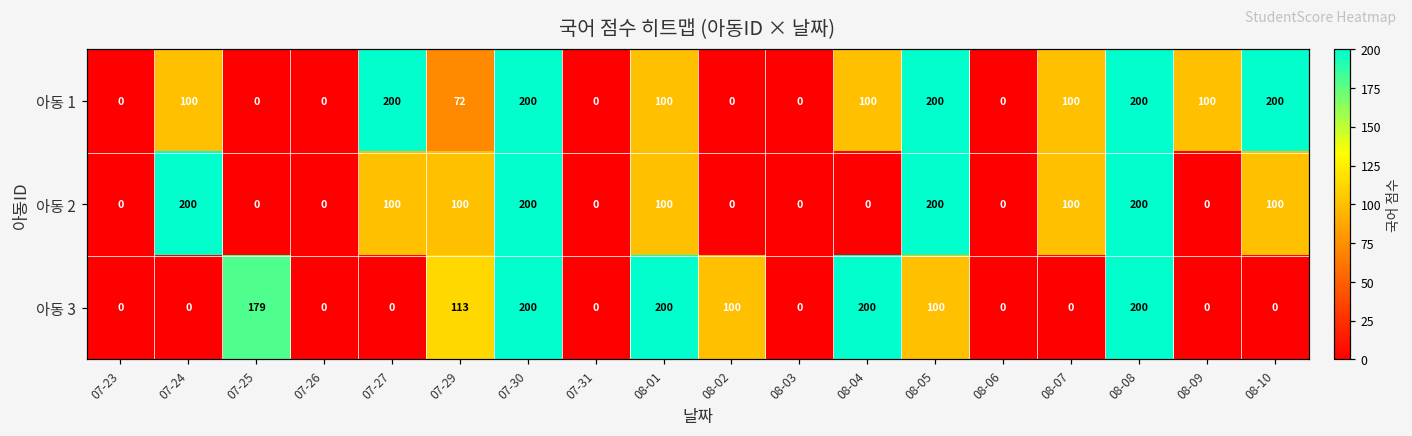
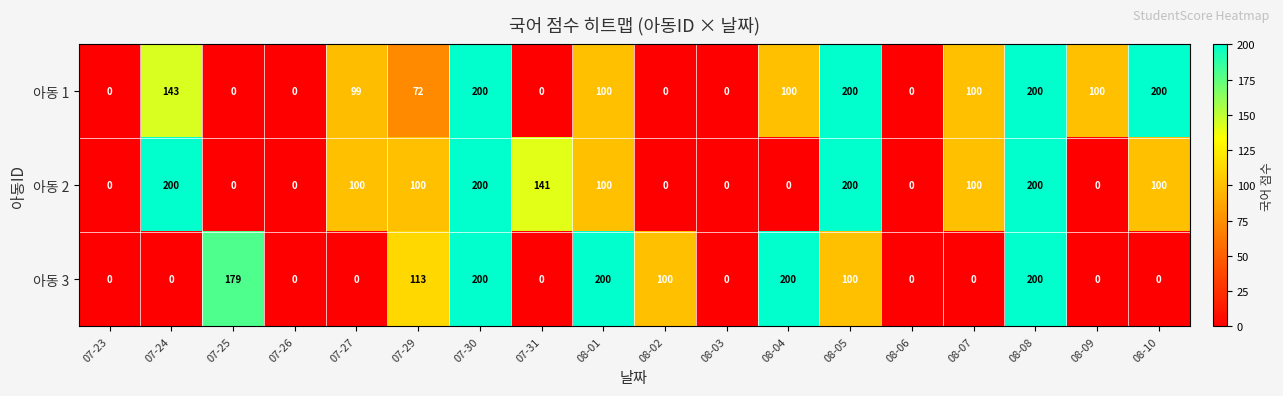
아동 1, 07-24: 100 -> 143
아동 1, 07-27: 200 -> 99
아동 2, 07-31: 0 -> 141
